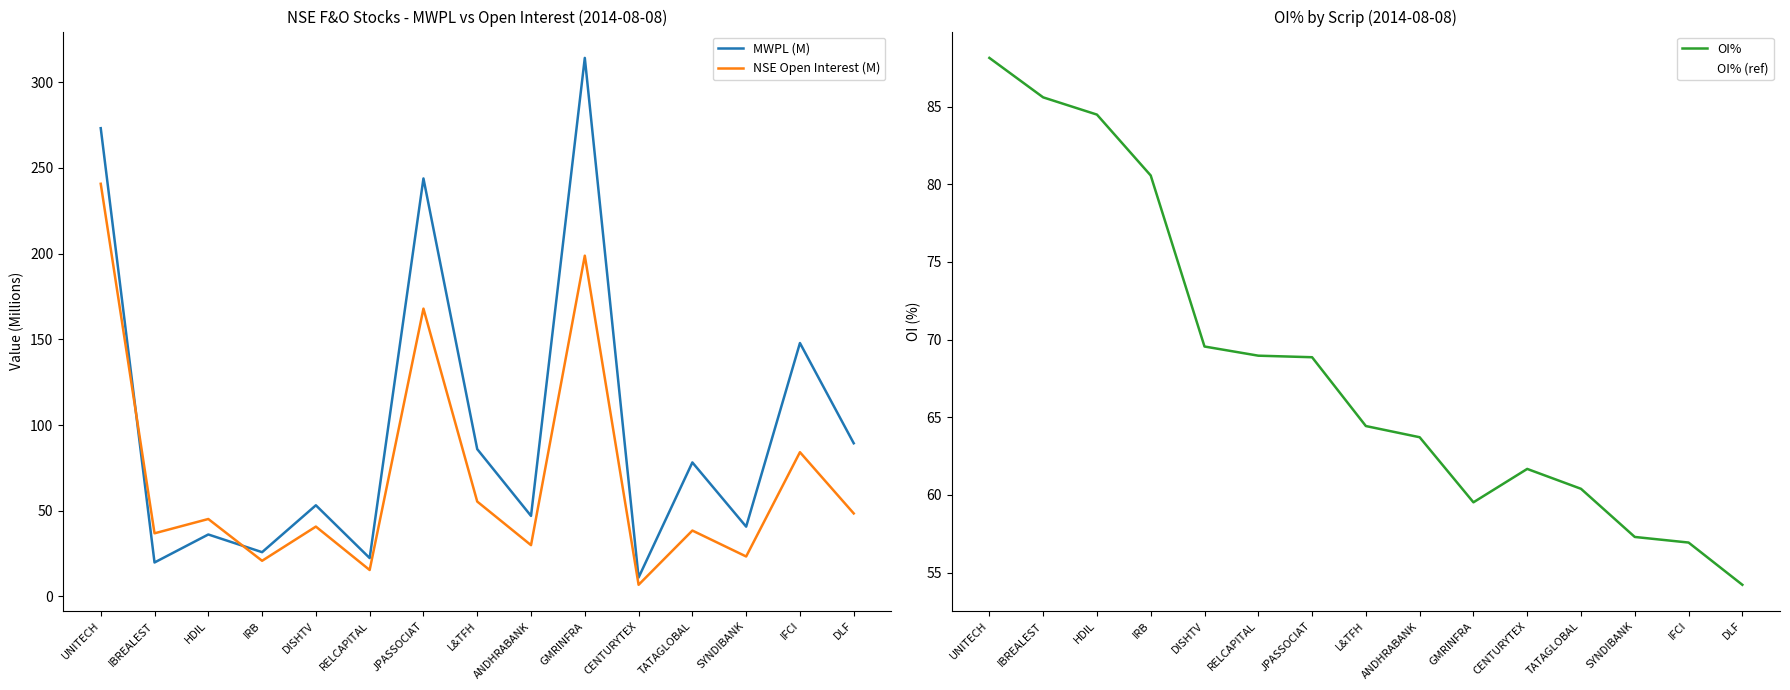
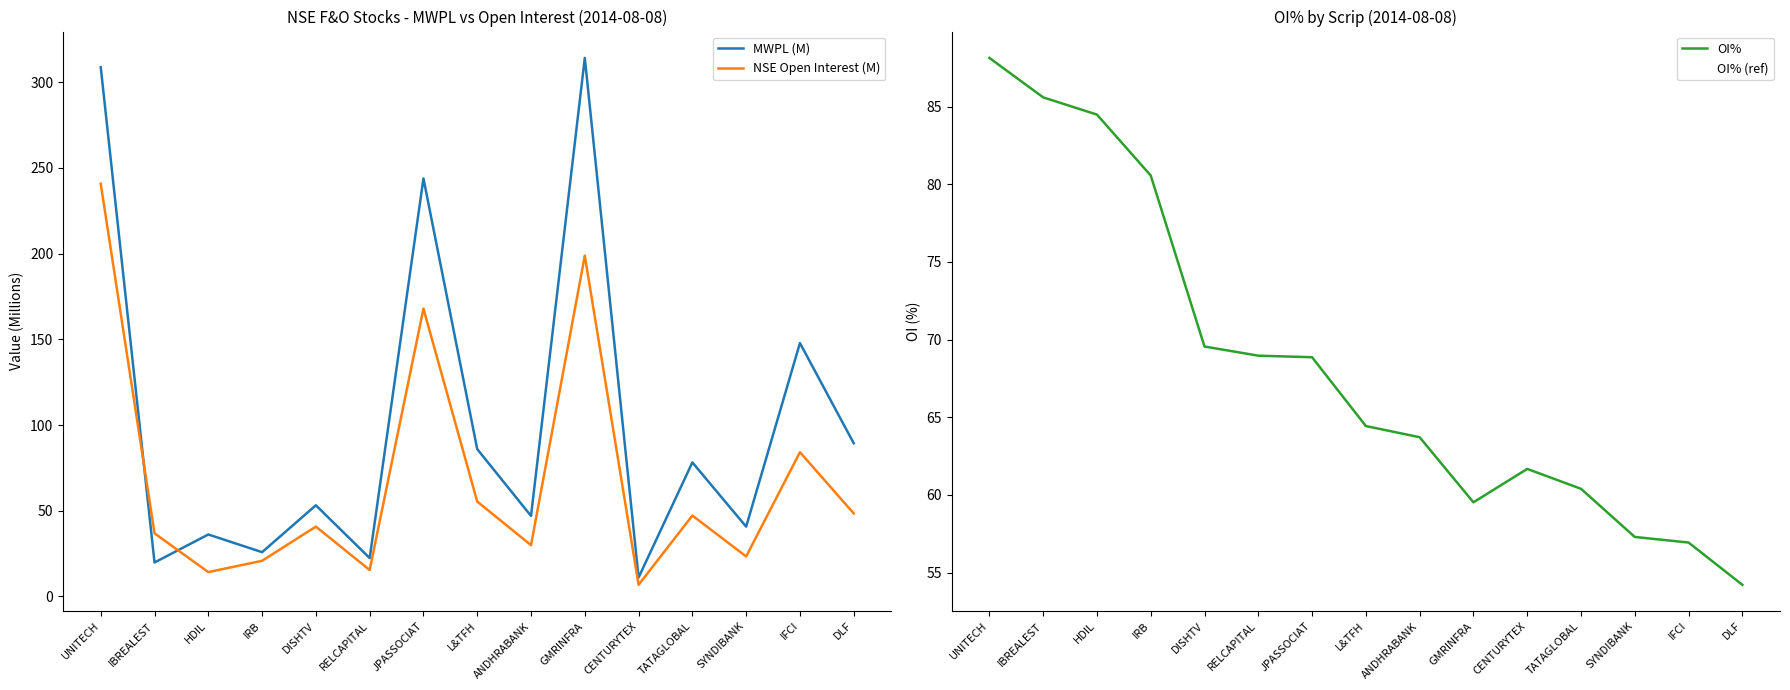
NSE F&O Stocks - MWPL vs Open Interest (2014-08-08), MWPL (M), UNITECH: 273 -> 309
NSE F&O Stocks - MWPL vs Open Interest (2014-08-08), NSE Open Interest (M), HDIL: 45 -> 14
NSE F&O Stocks - MWPL vs Open Interest (2014-08-08), NSE Open Interest (M), TATAGLOBAL: 38 -> 47
